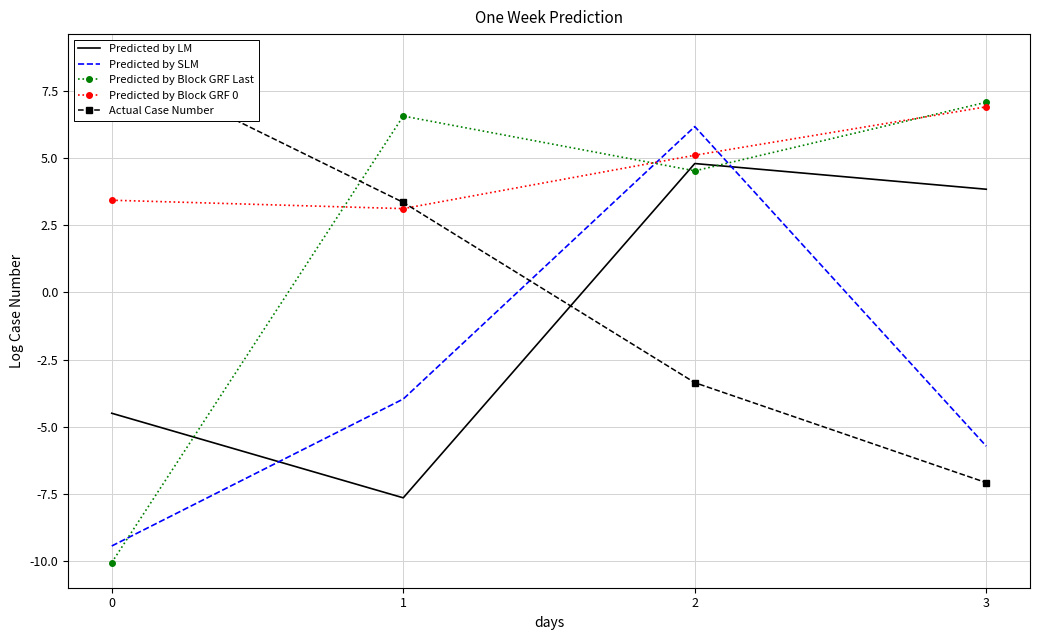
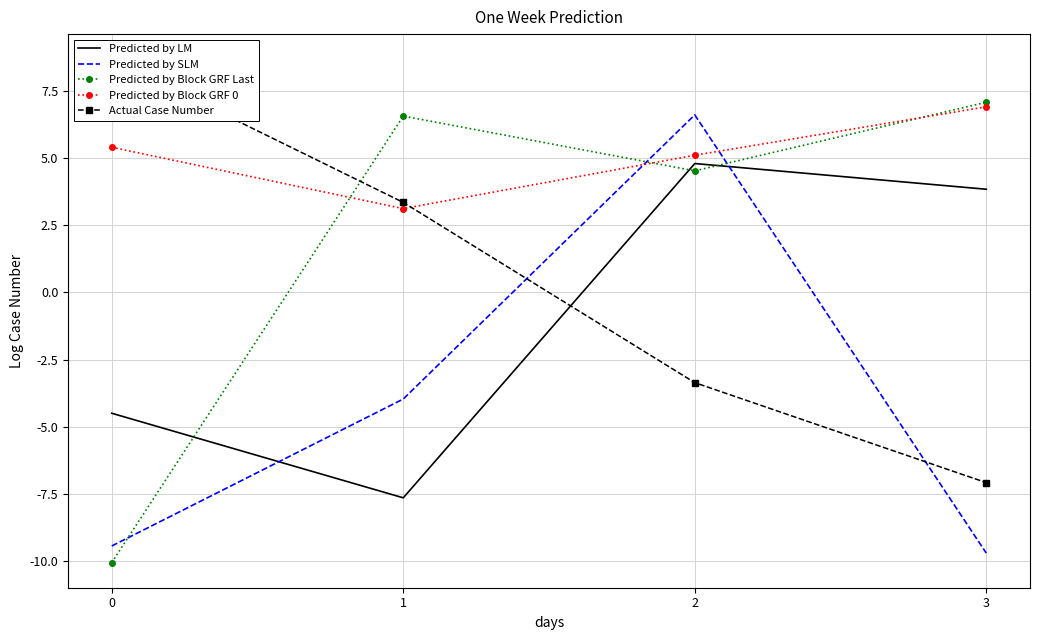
Predicted by Block GRF 0, 0: 3.4 -> 5.4
Predicted by SLM, 2: 6.2 -> 6.6
Predicted by SLM, 3: -5.7 -> -9.7
